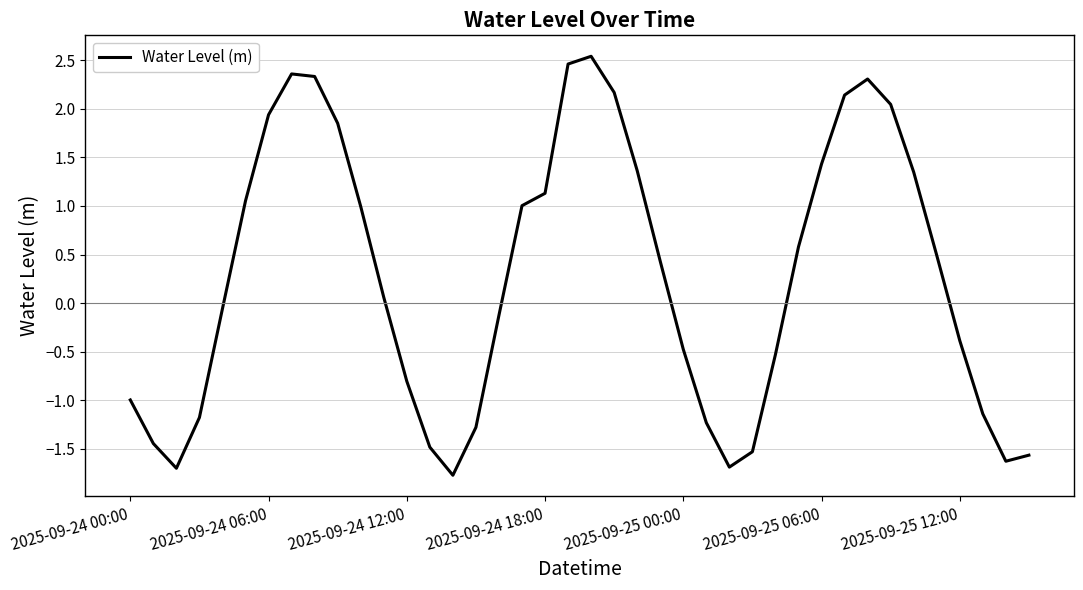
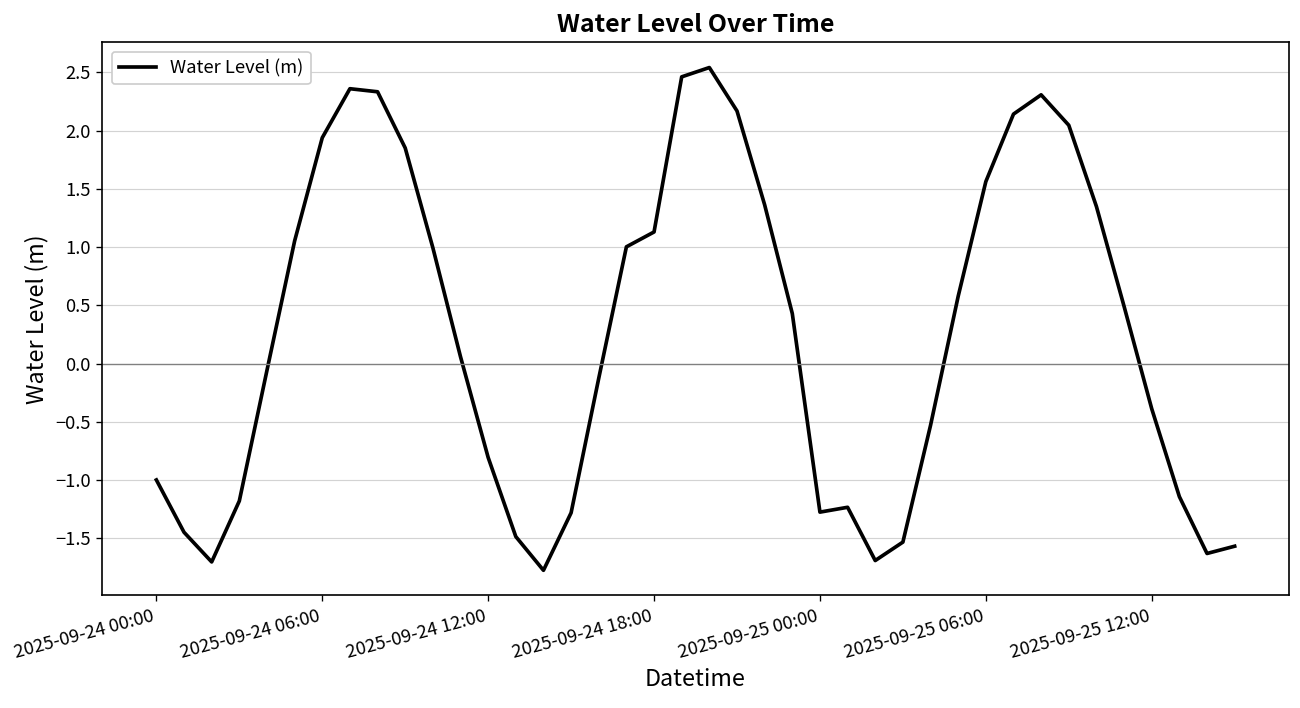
2025-09-25 00:00: -0.5 -> -1.3
2025-09-25 06:00: 1.4 -> 1.6
